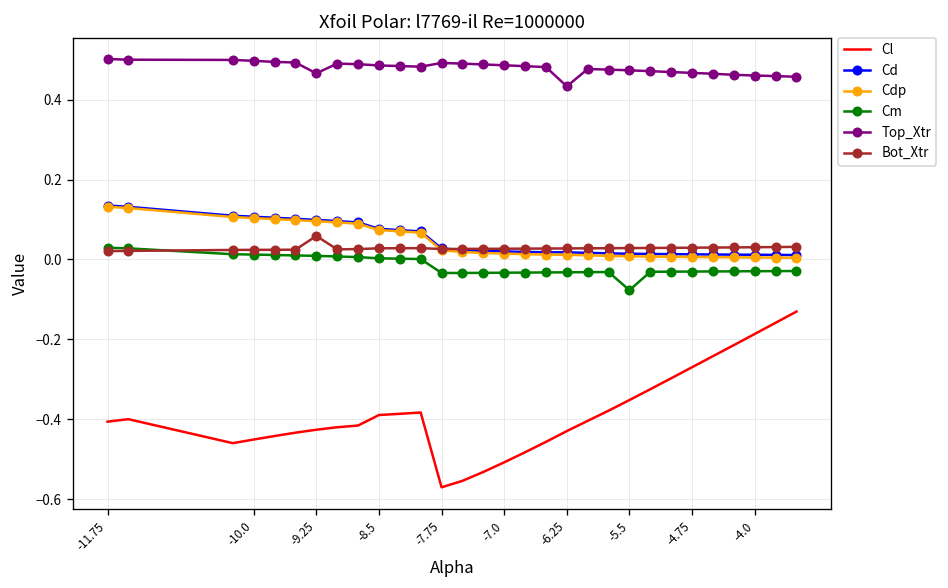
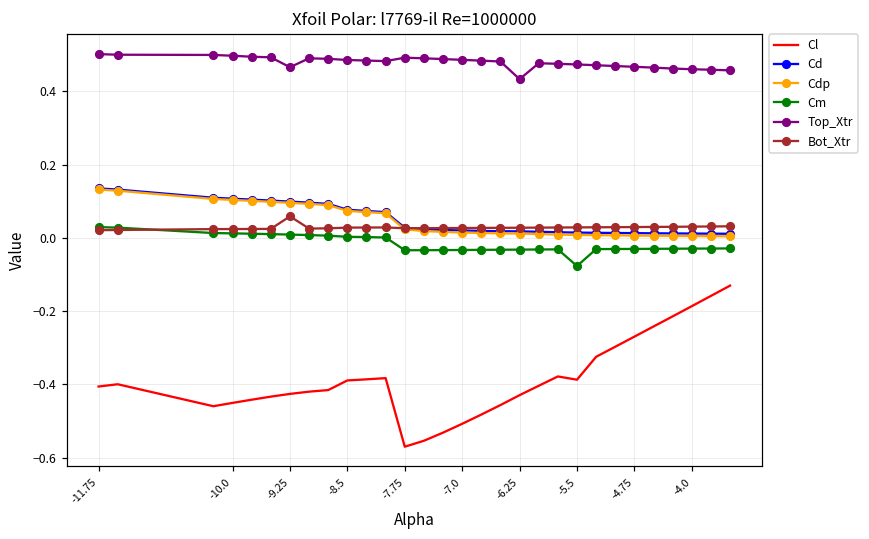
Cl, -5.5: -0.35 -> -0.39
